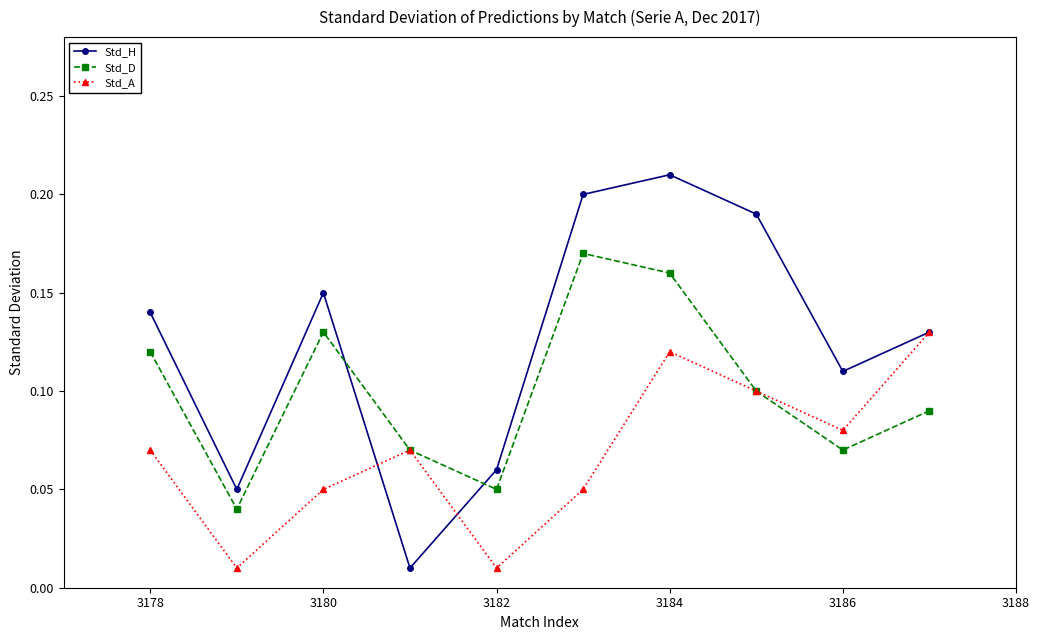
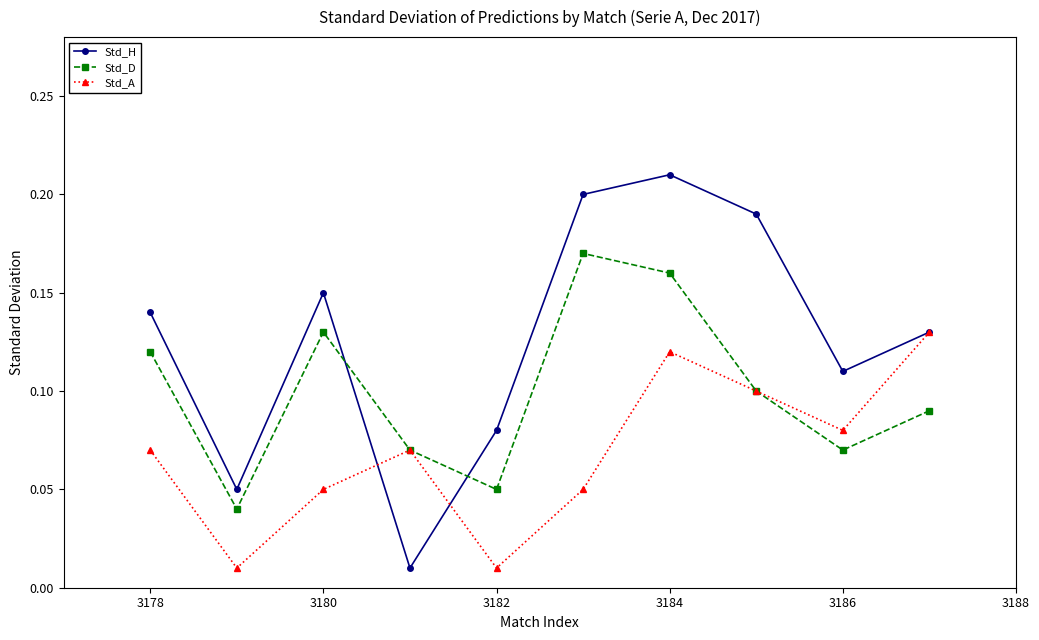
Std_H, 3182: 0.06 -> 0.08
